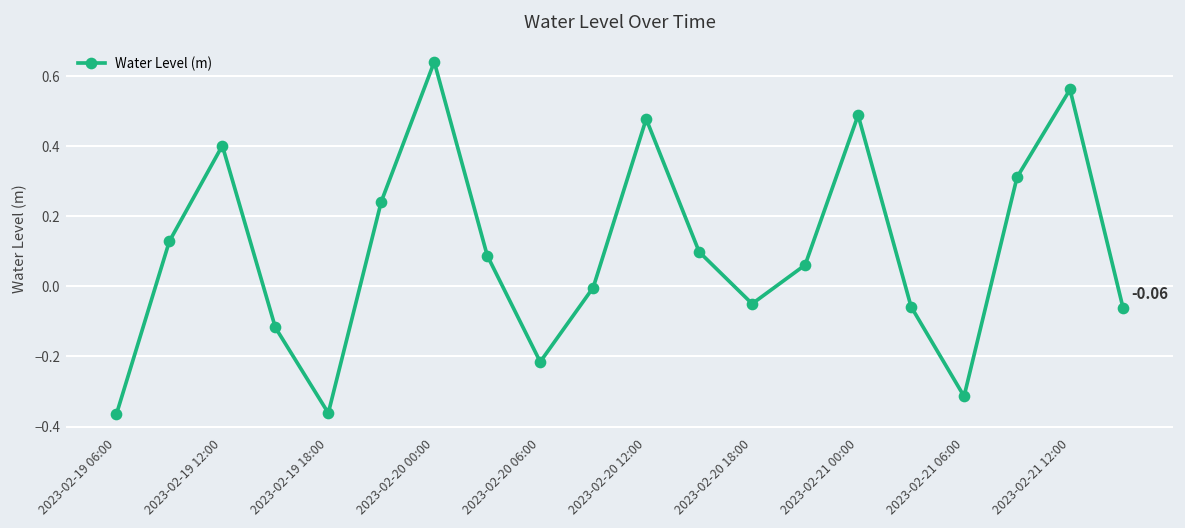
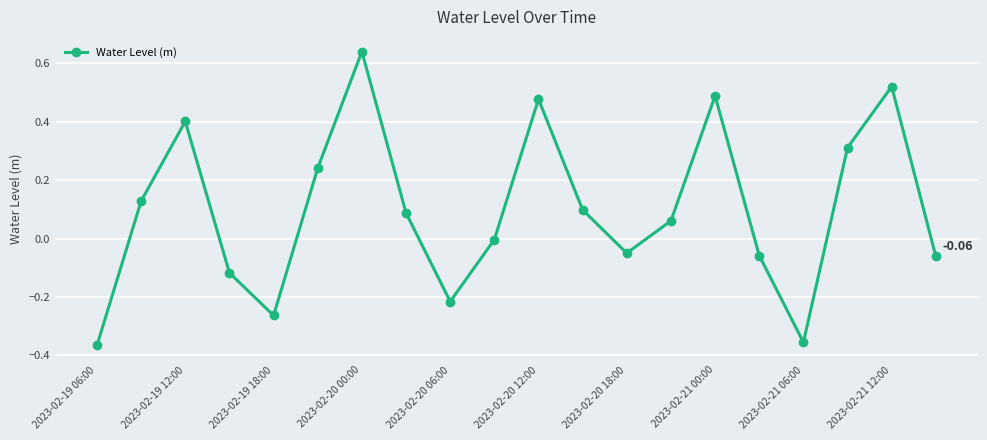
2023-02-19 18:00: -0.36 -> -0.26
2023-02-21 06:00: -0.31 -> -0.35
2023-02-21 12:00: 0.56 -> 0.52
